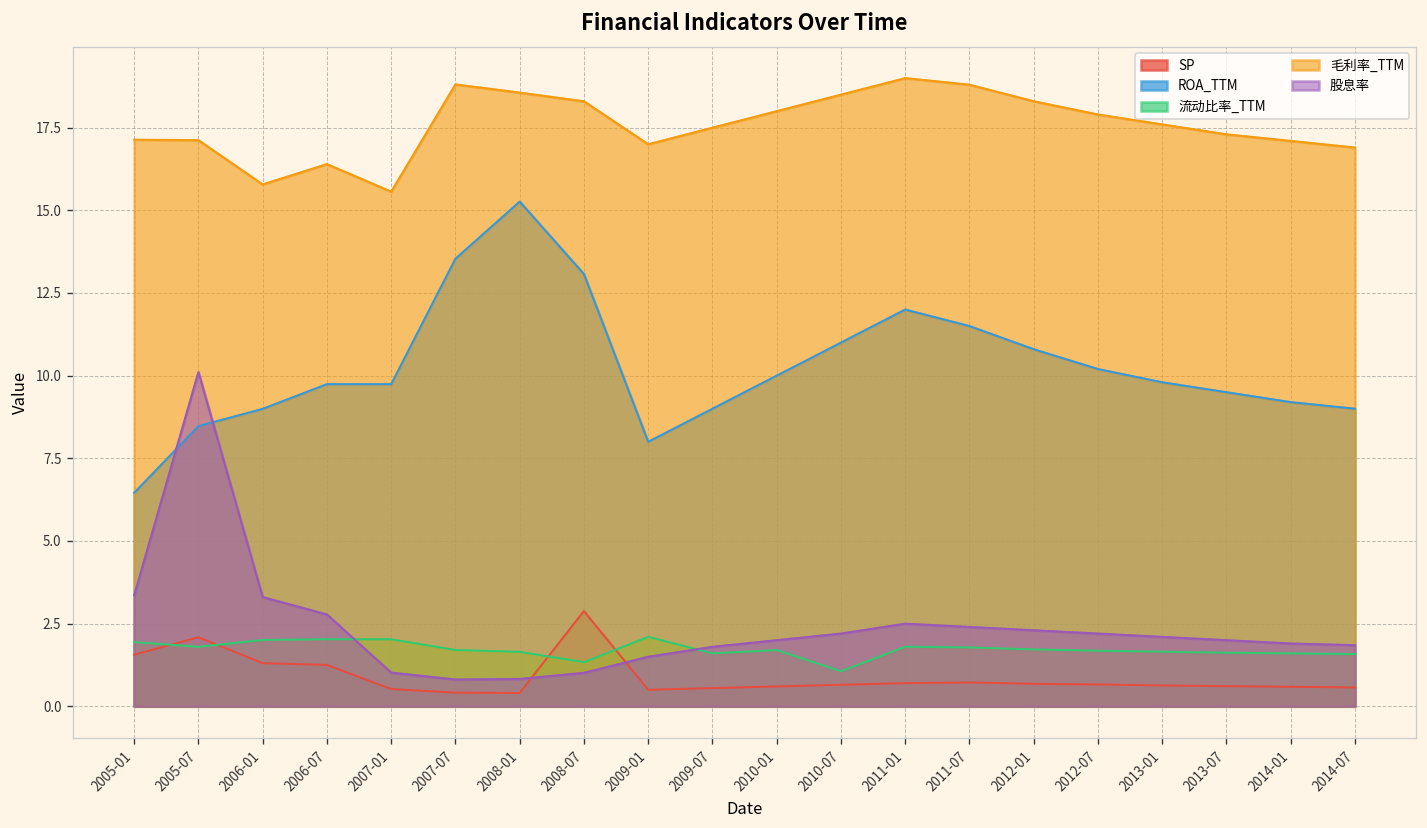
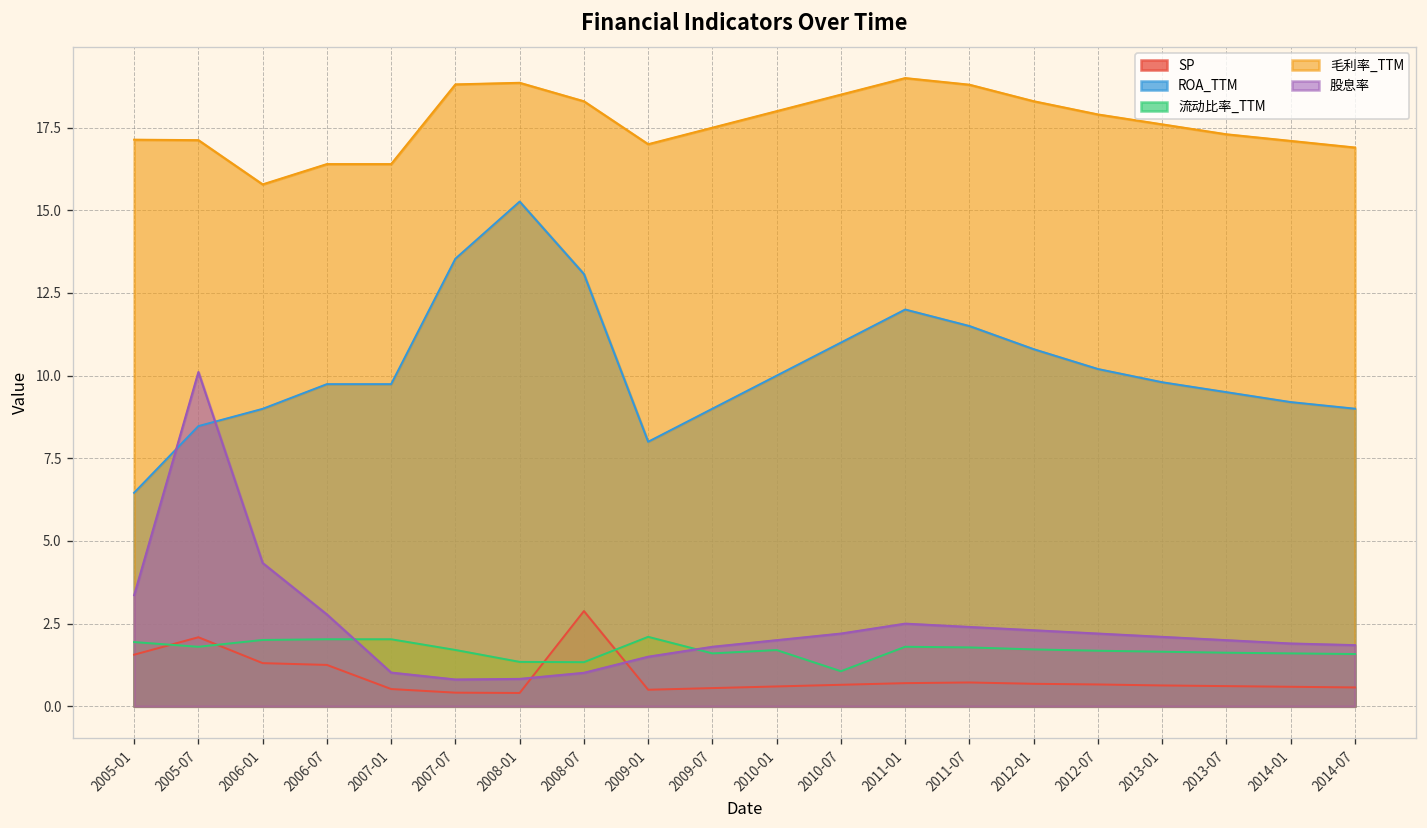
股息率, 2006-01: 3.3 -> 4.3
毛利率_TTM, 2007-01: 15.6 -> 16.4
流动比率_TTM, 2008-01: 1.6 -> 1.3
毛利率_TTM, 2008-01: 18.6 -> 18.9
